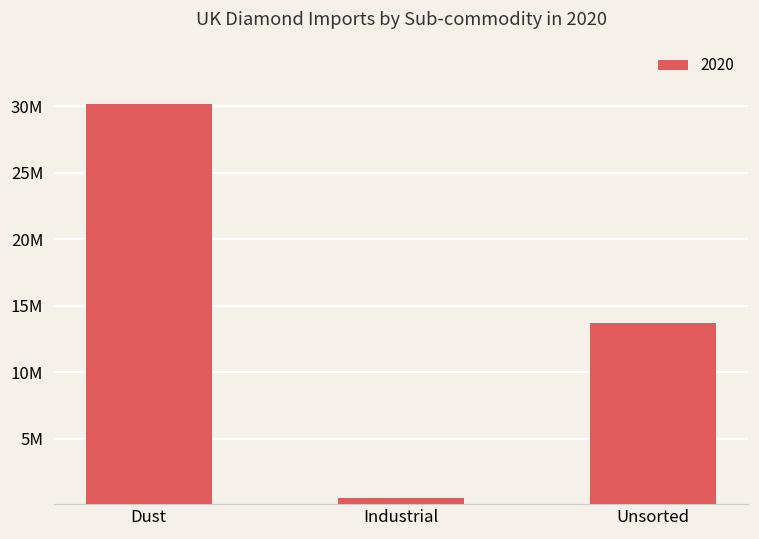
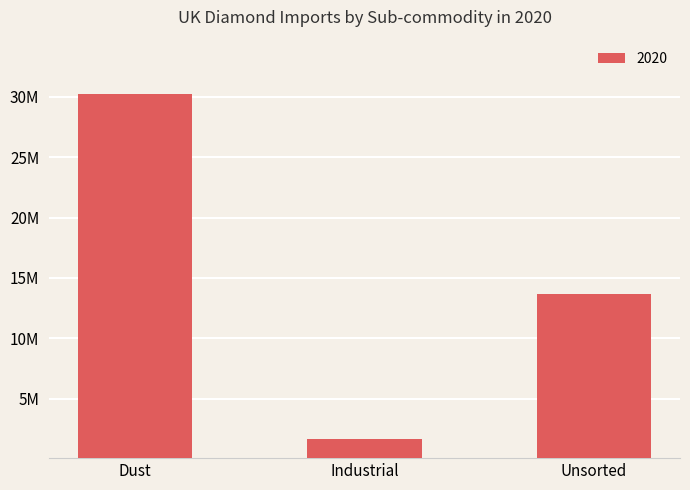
Industrial: 500000 -> 1600000
